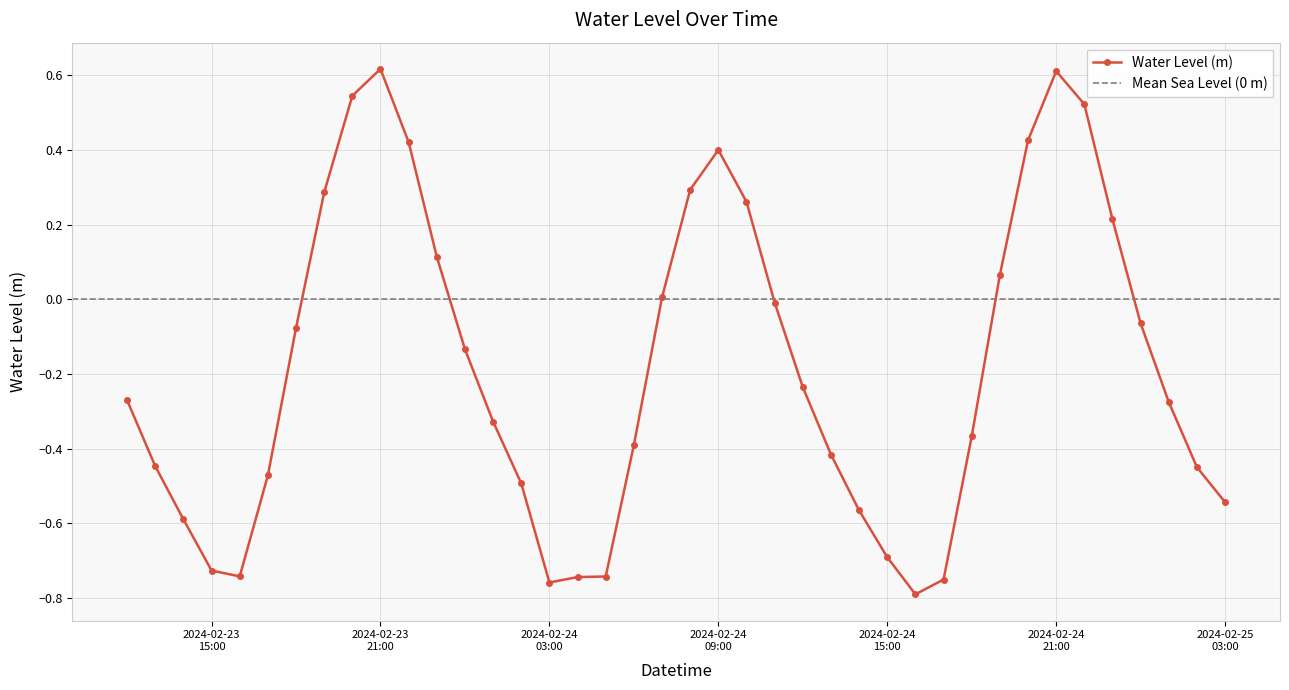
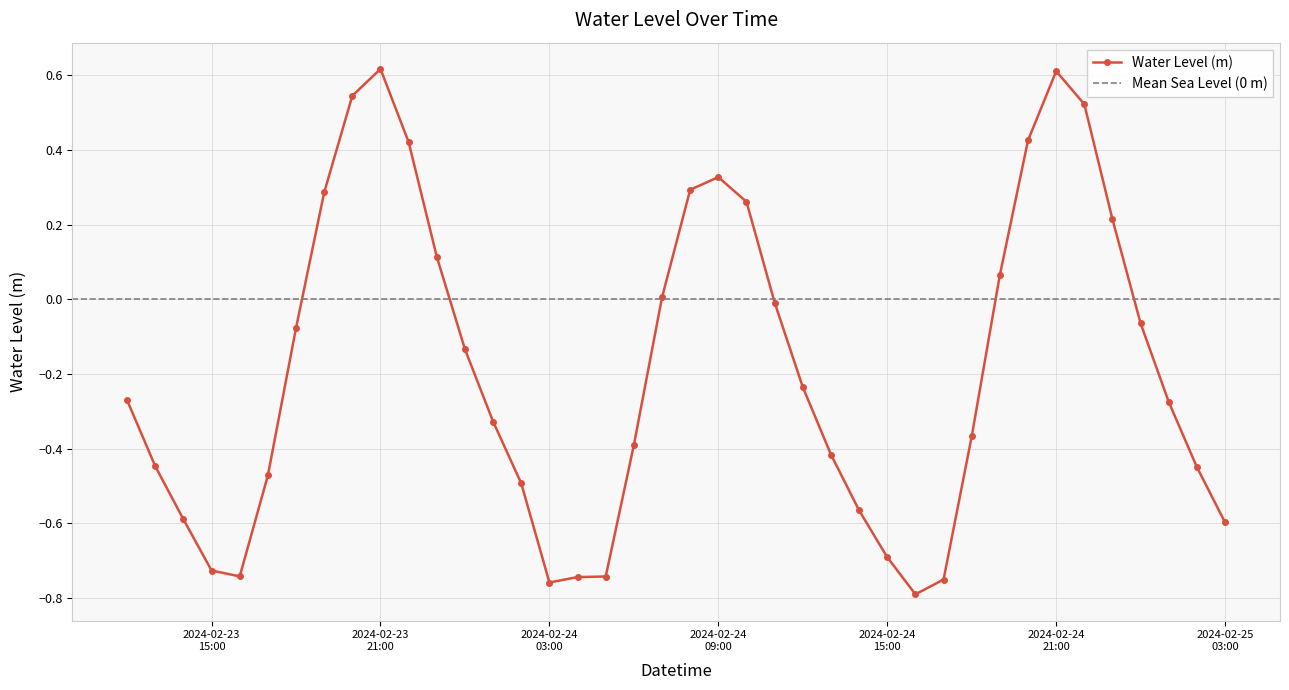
2024-02-24 09:00: 0.40 -> 0.33
2024-02-25 03:00: -0.54 -> -0.60
